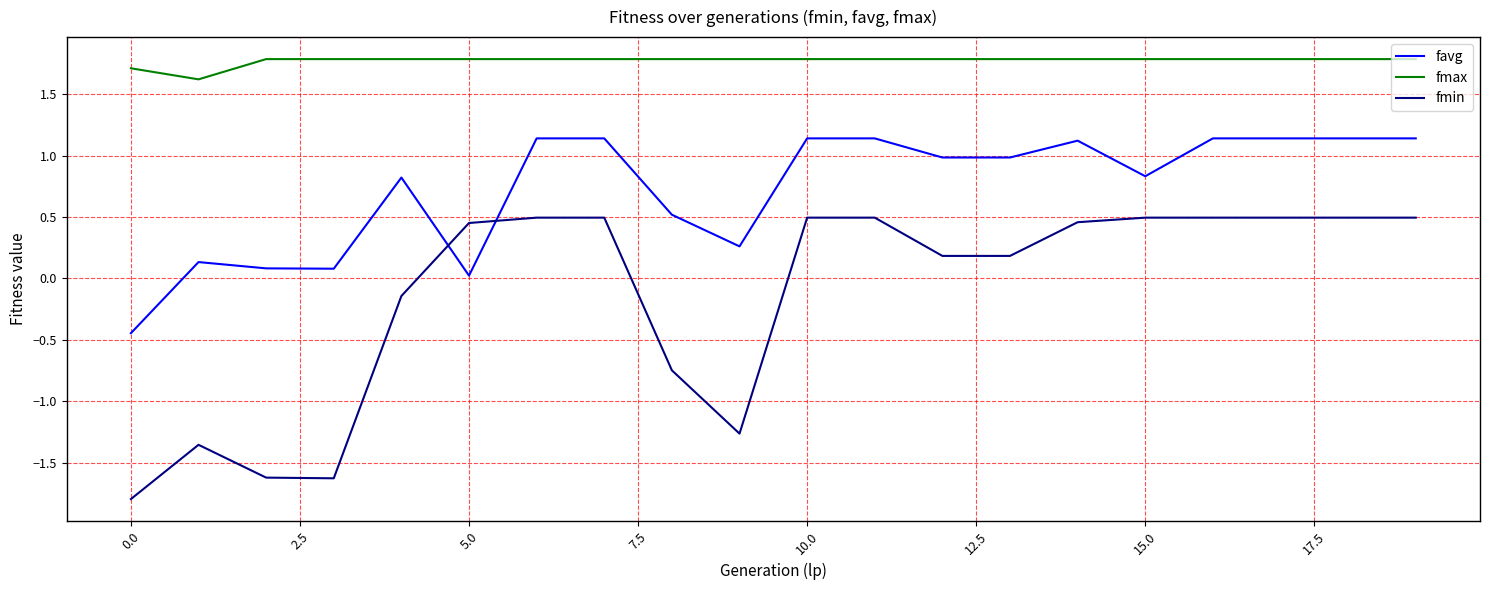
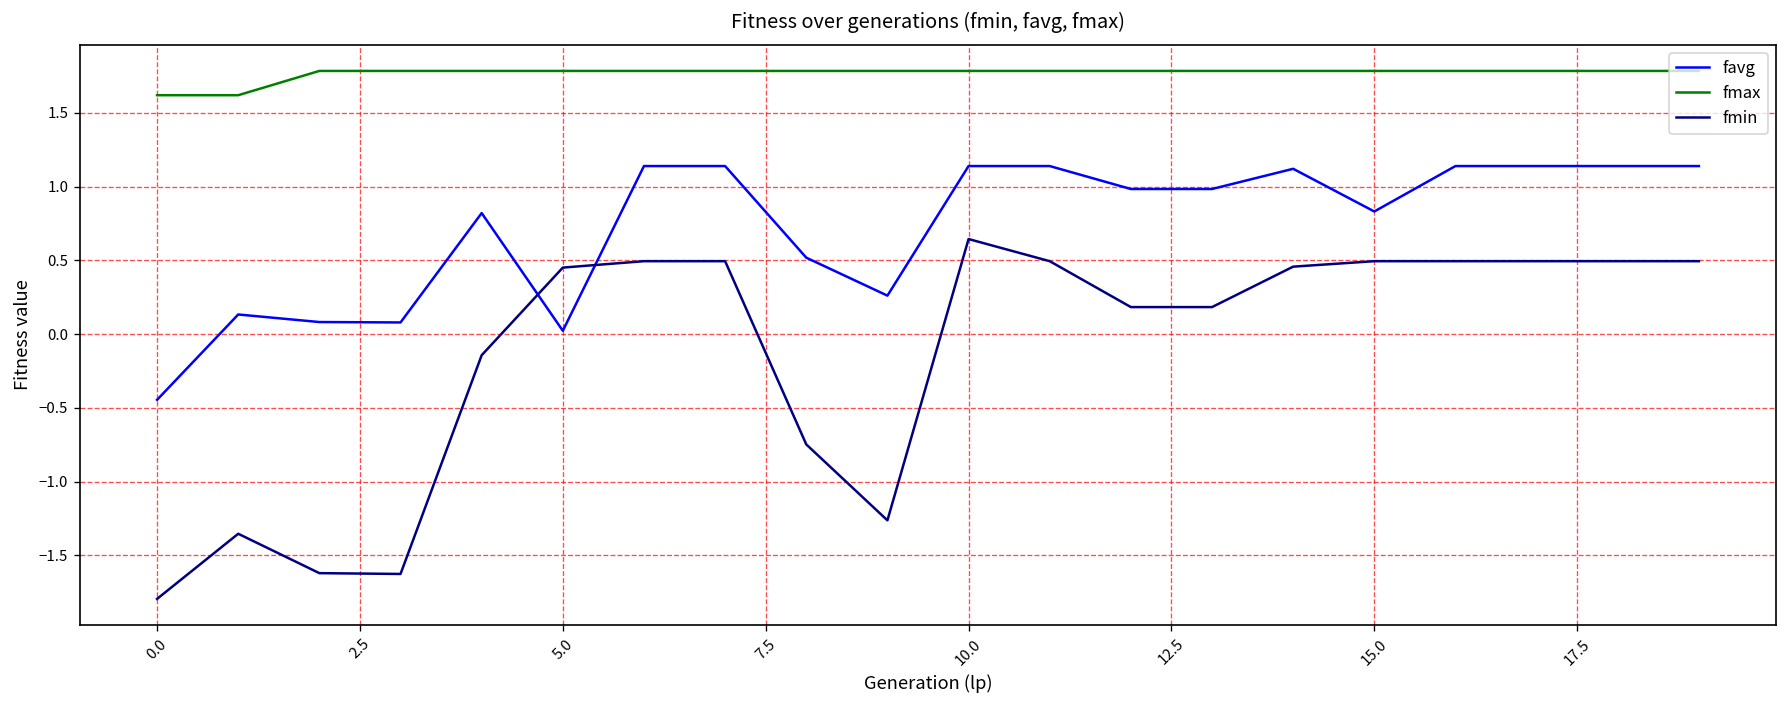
fmax, 0.0: 1.71 -> 1.62
fmin, 10.0: 0.49 -> 0.64
